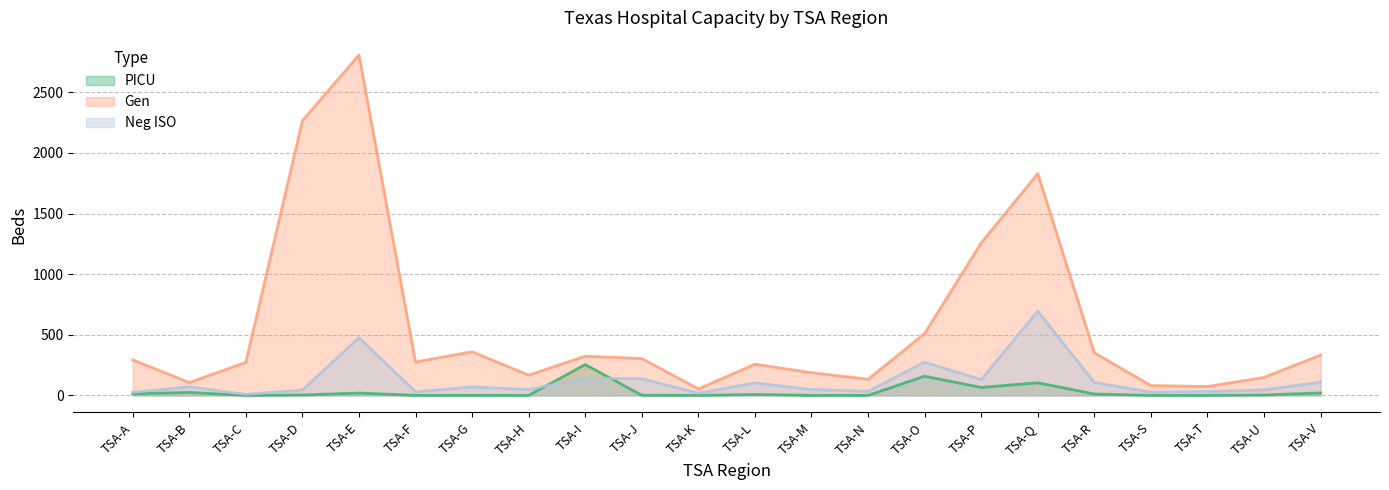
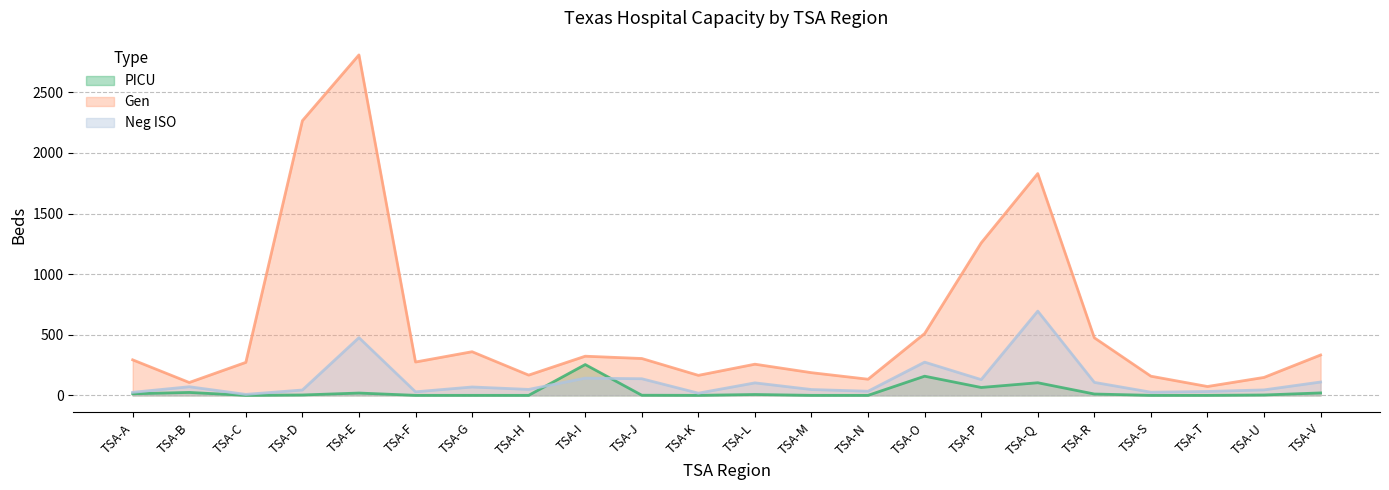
Gen, TSA-K: 50 -> 170
Gen, TSA-R: 350 -> 480
Gen, TSA-S: 80 -> 160
